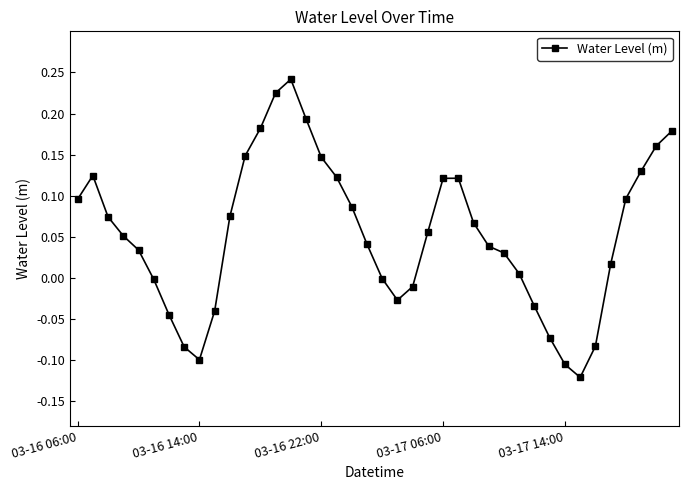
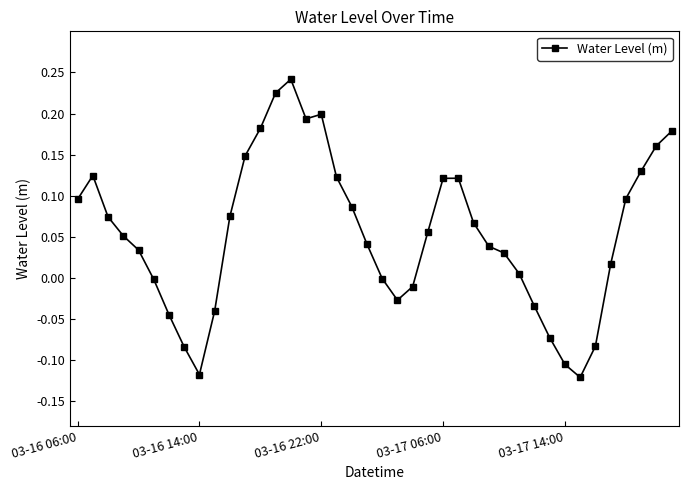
03-16 14:00: -0.10 -> -0.12
03-16 22:00: 0.15 -> 0.20
